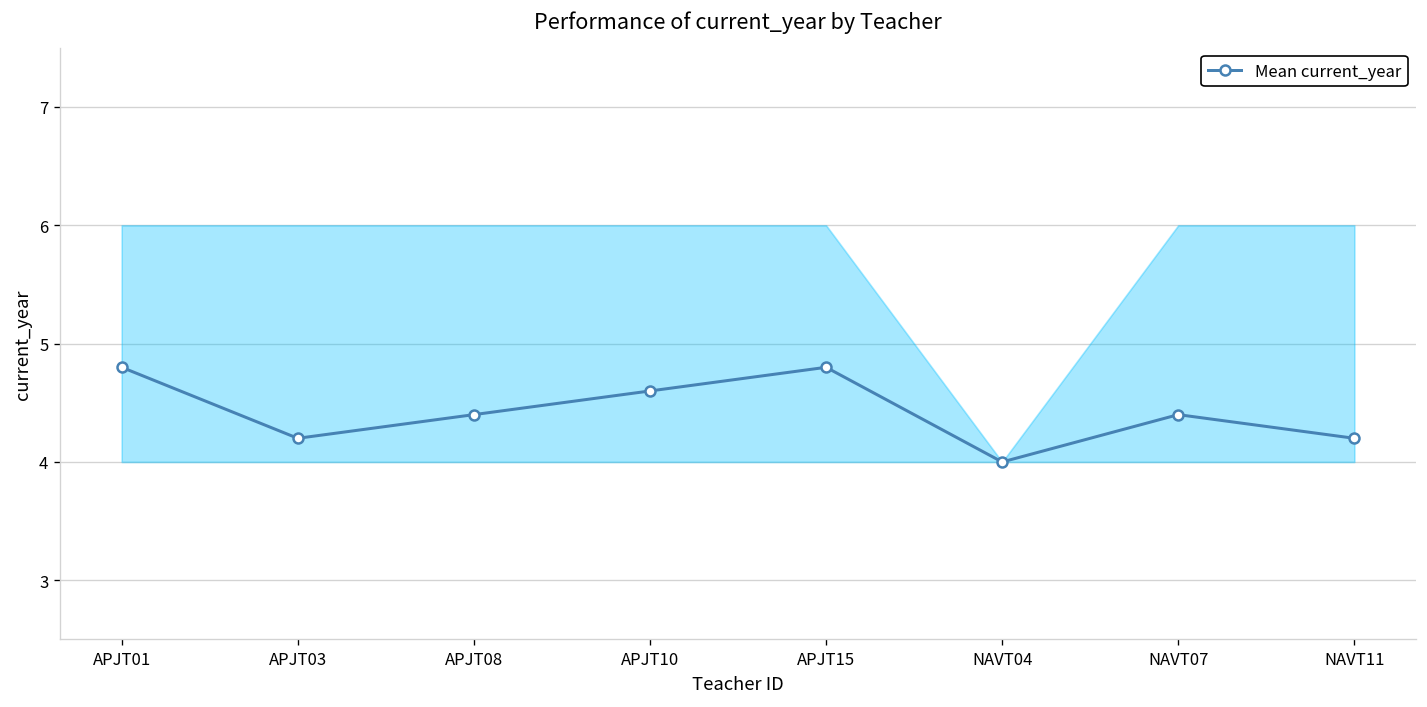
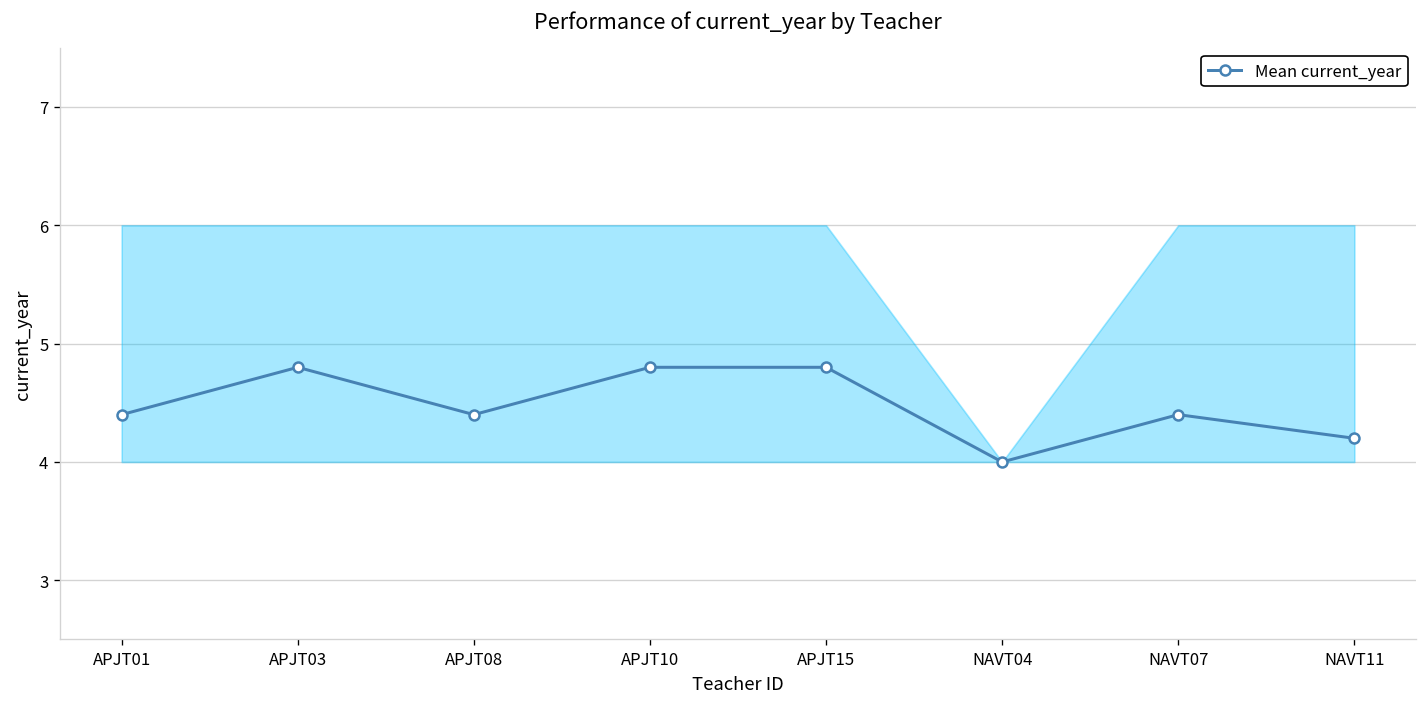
Mean current_year, APJT01: 4.8 -> 4.4
Mean current_year, APJT03: 4.2 -> 4.8
Mean current_year, APJT10: 4.6 -> 4.8
